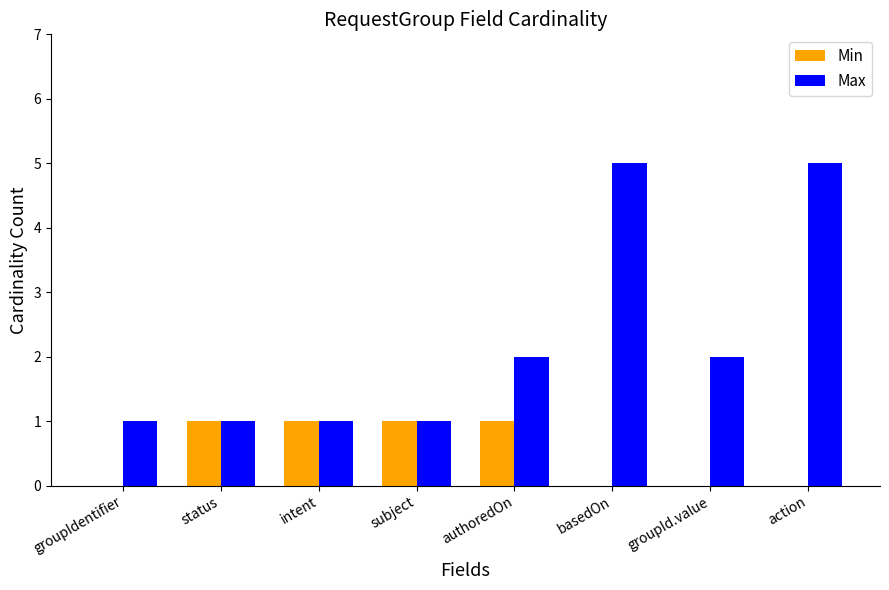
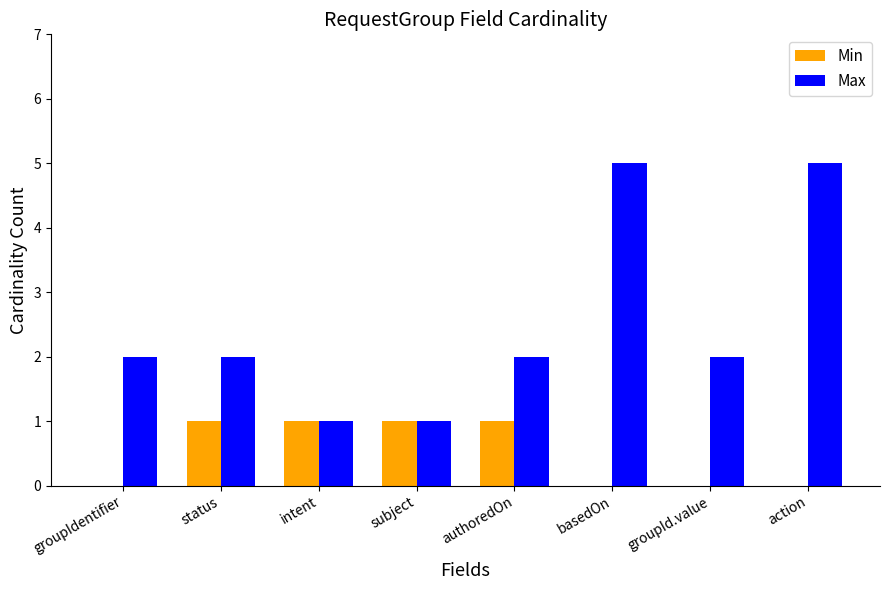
Max, groupIdentifier: 1 -> 2
Max, status: 1 -> 2
